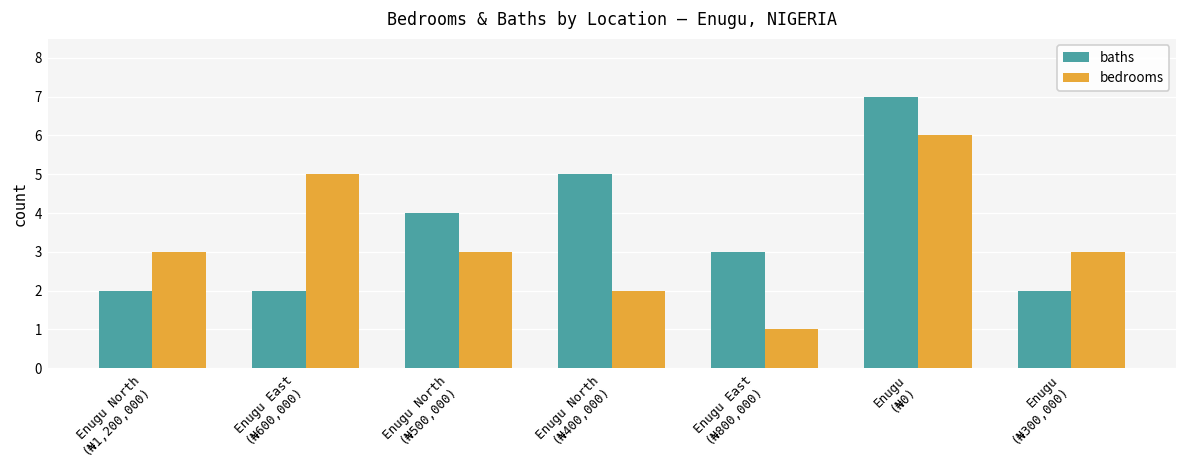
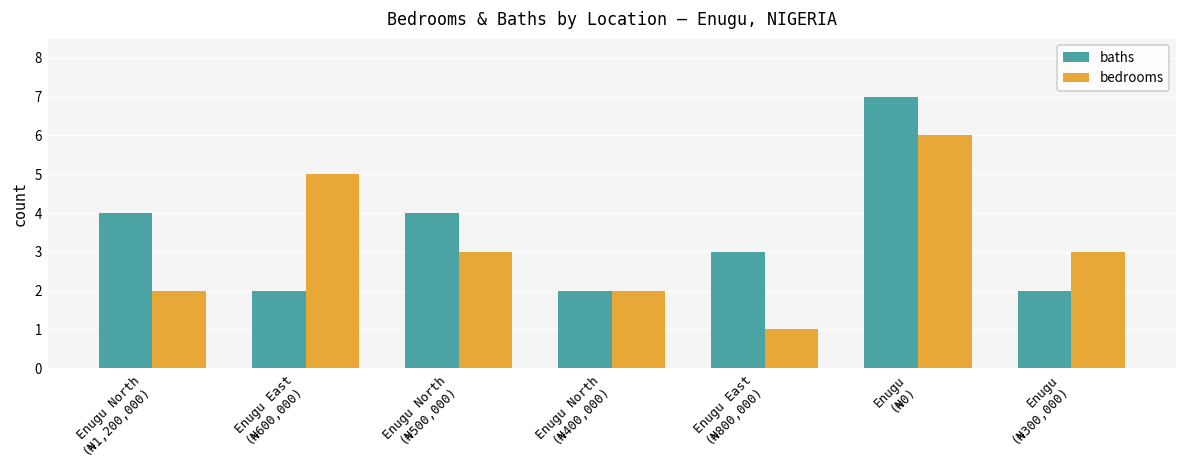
baths, Enugu North (₦1,200,000): 2 -> 4
bedrooms, Enugu North (₦1,200,000): 3 -> 2
baths, Enugu North (₦400,000): 5 -> 2
